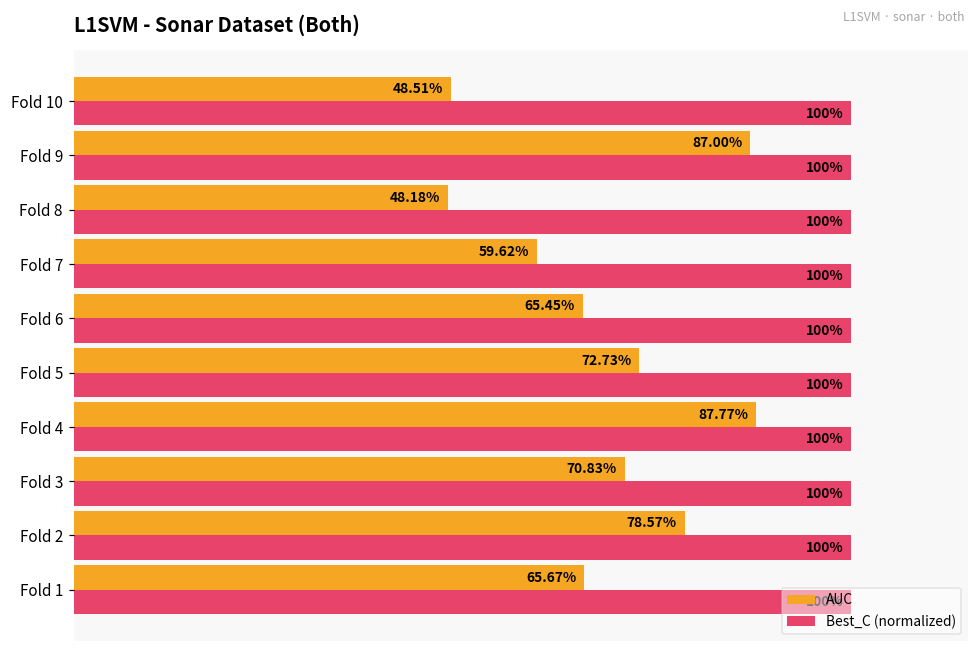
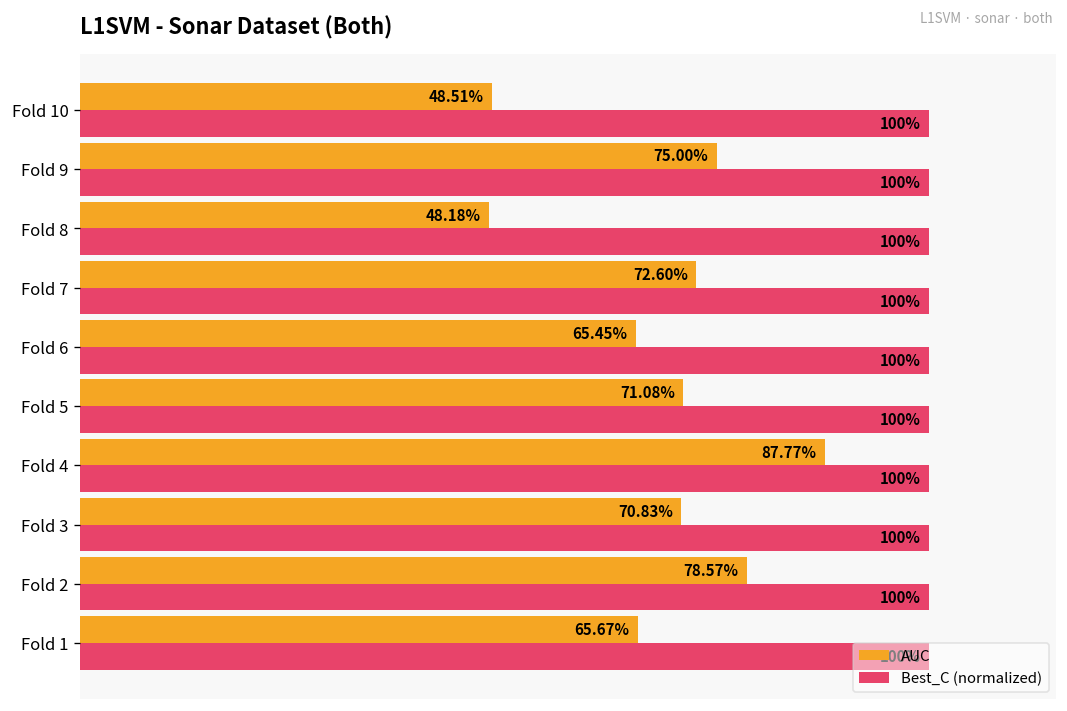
AUC, Fold 9: 87.00% -> 75.00%
AUC, Fold 7: 59.62% -> 72.60%
AUC, Fold 5: 72.73% -> 71.08%
